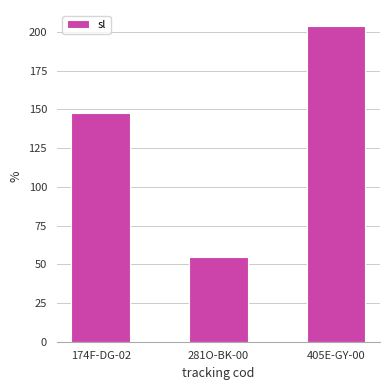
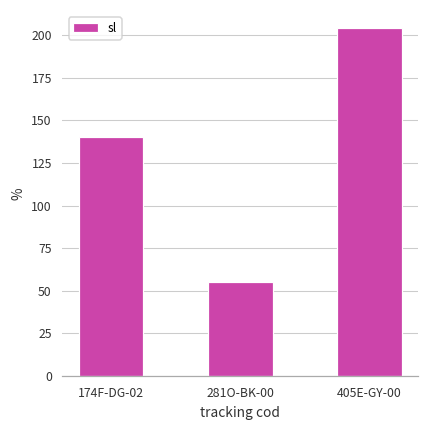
174F-DG-02: 148 -> 140
